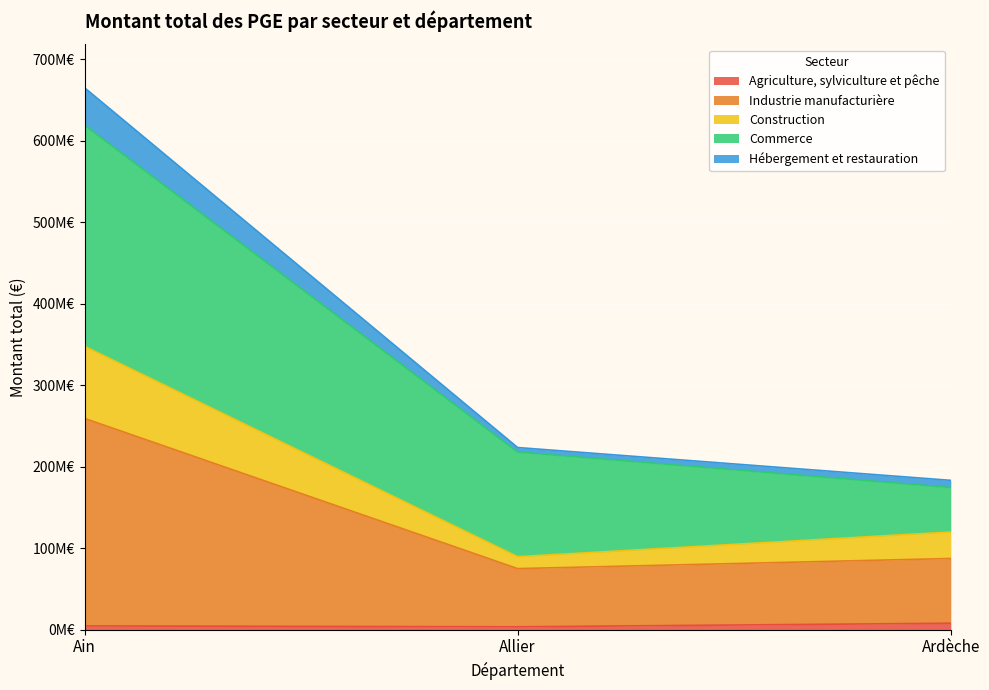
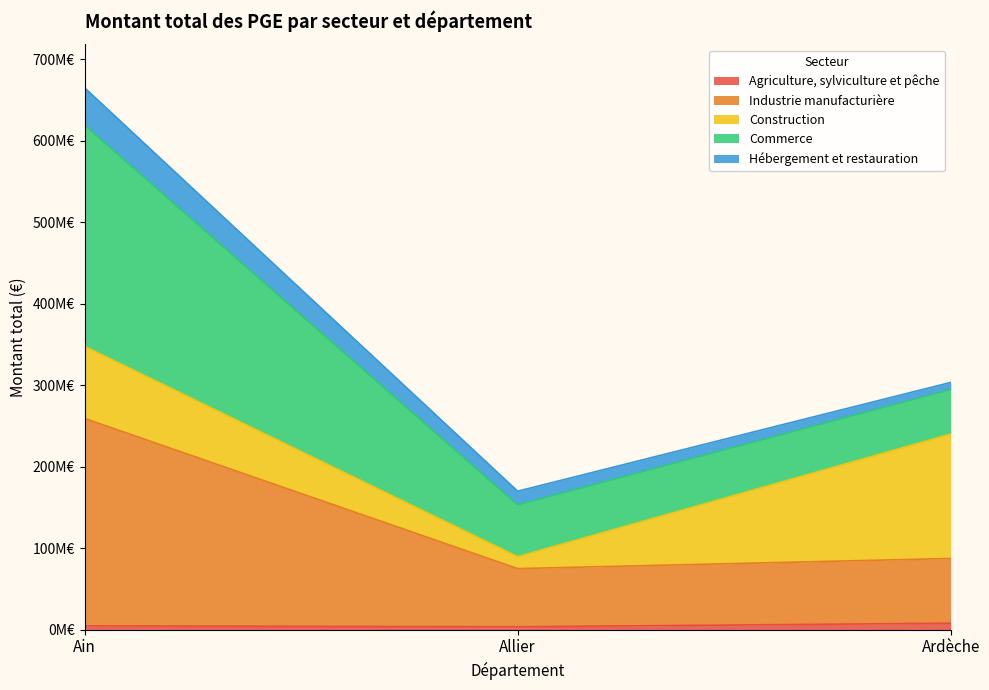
Commerce, Allier: 130M€ -> 60M€
Hébergement et restauration, Allier: 10M€ -> 20M€
Construction, Ardèche: 30M€ -> 150M€
